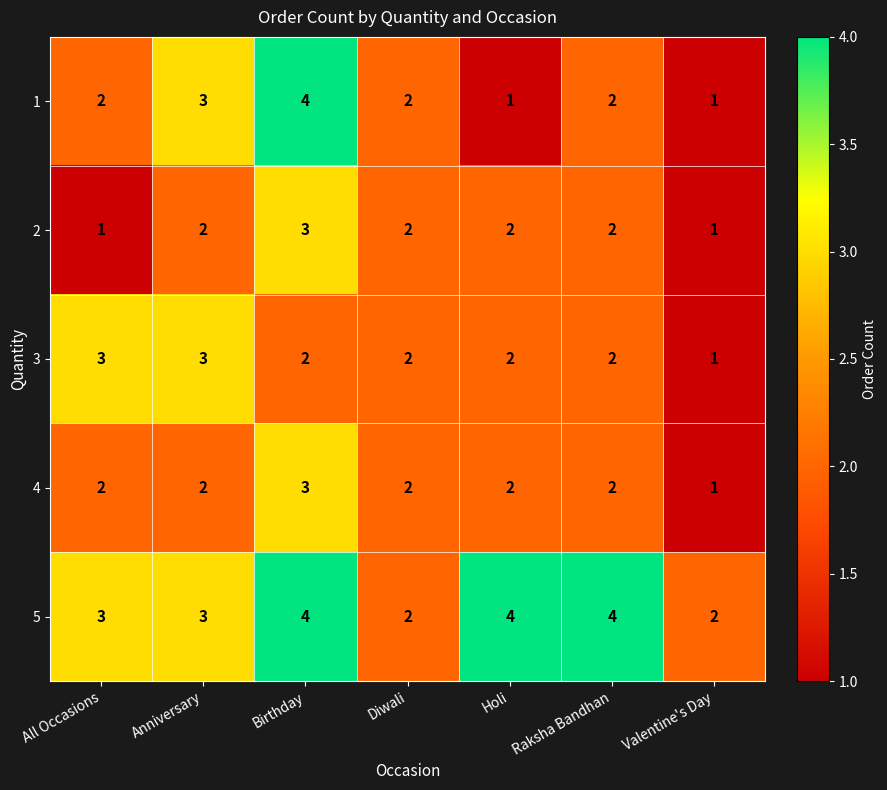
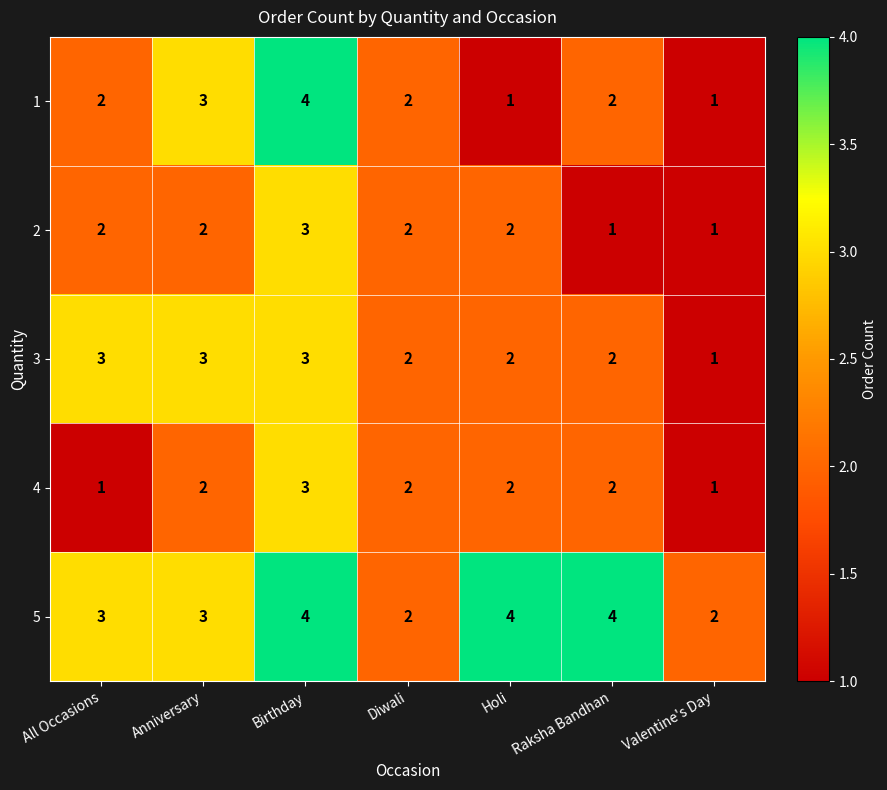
2, All Occasions: 1 -> 2
2, Raksha Bandhan: 2 -> 1
3, Birthday: 2 -> 3
4, All Occasions: 2 -> 1
